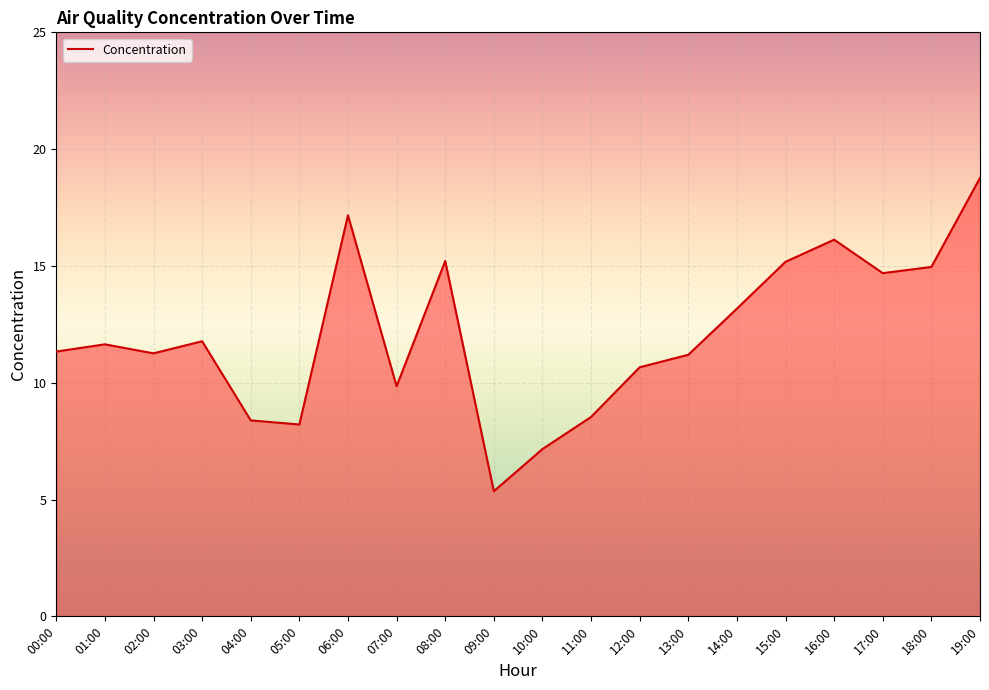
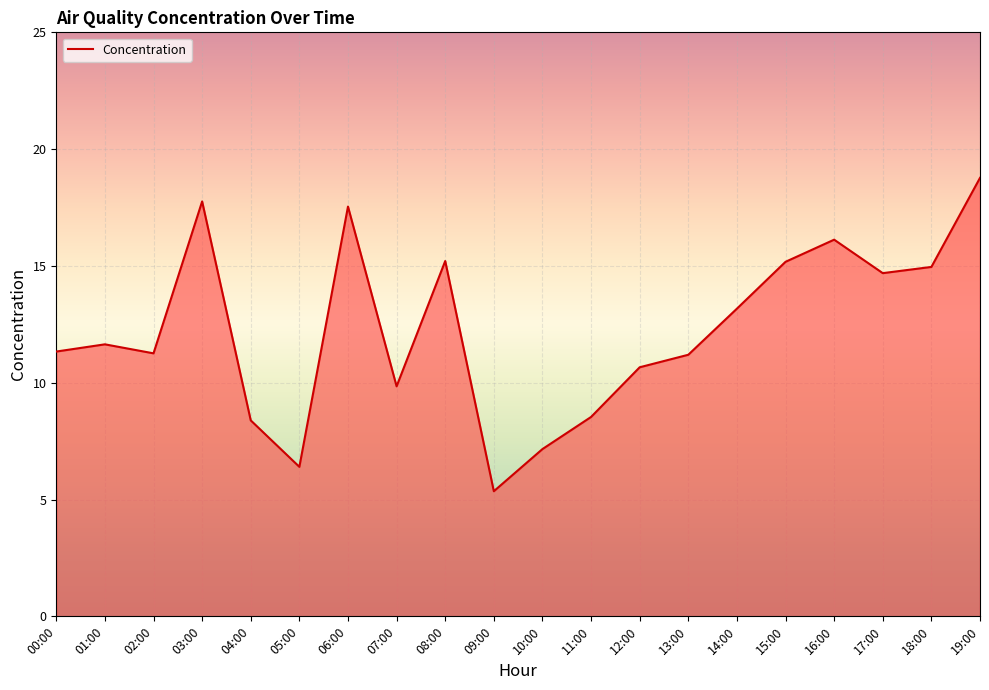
03:00: 11.8 -> 17.8
05:00: 8.2 -> 6.4
06:00: 17.2 -> 17.5
